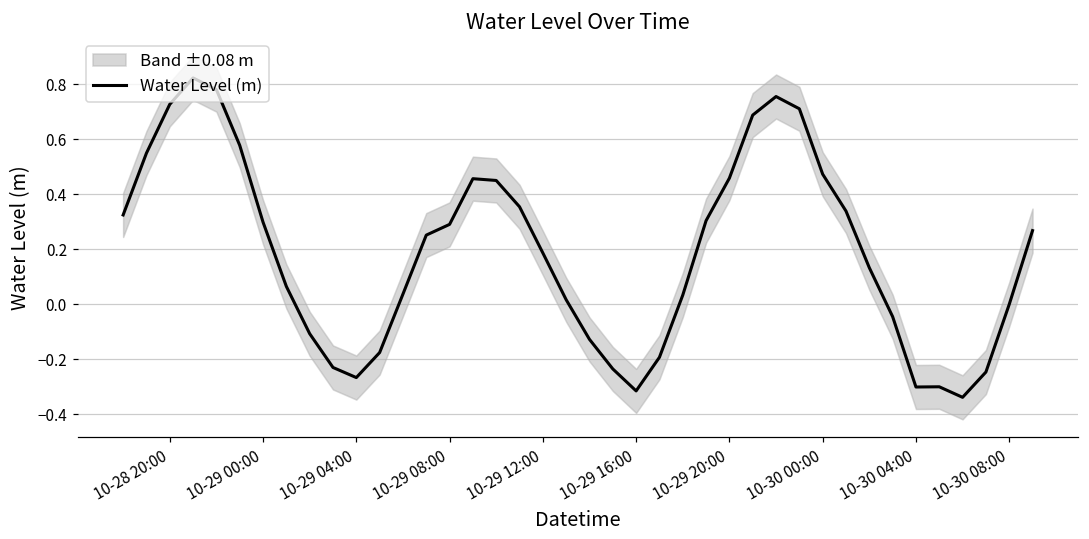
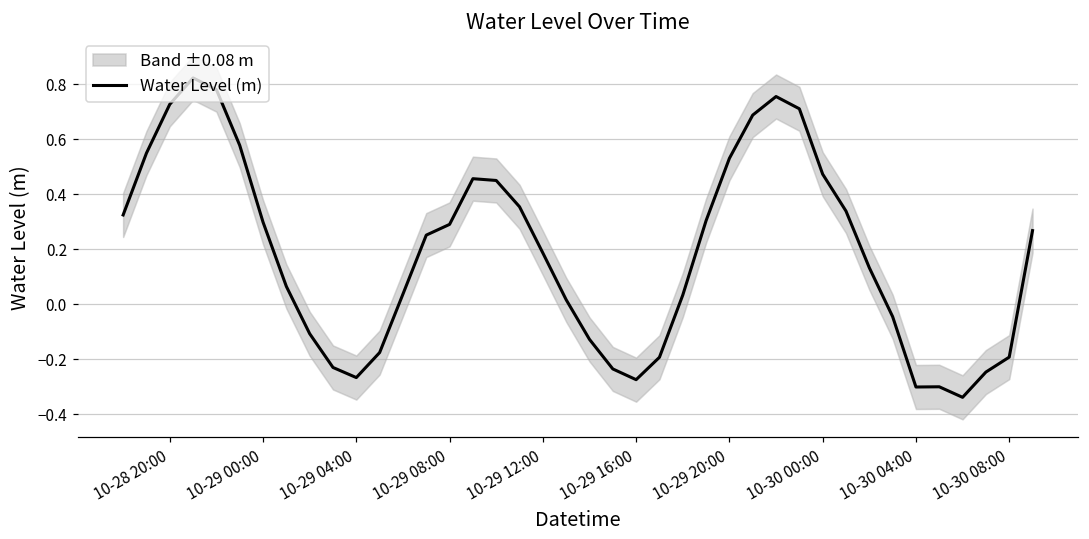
Water Level (m), 10-29 16:00: -0.32 -> -0.27
Water Level (m), 10-29 20:00: 0.46 -> 0.53
Water Level (m), 10-30 08:00: 0.00 -> -0.19
